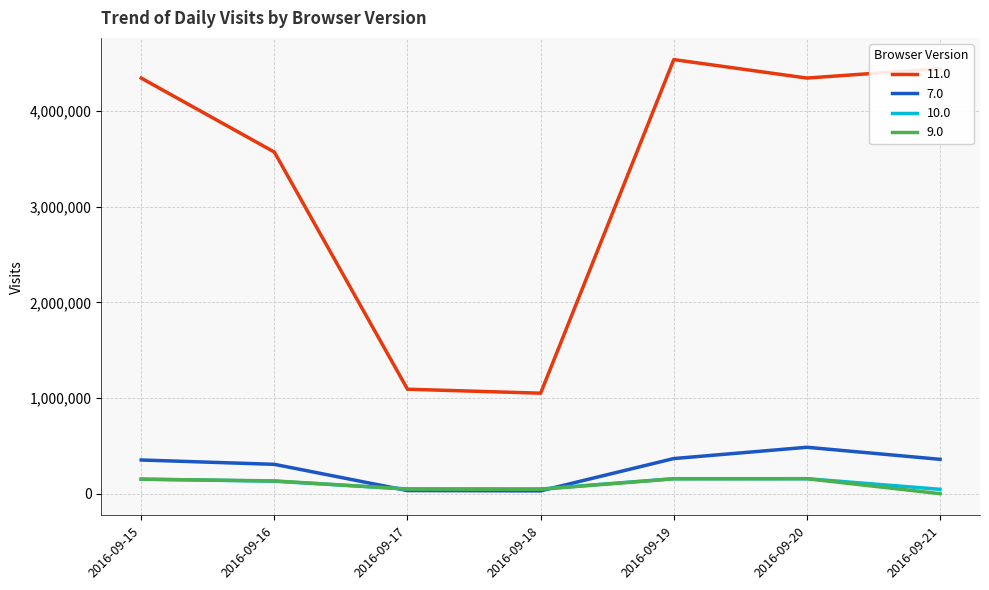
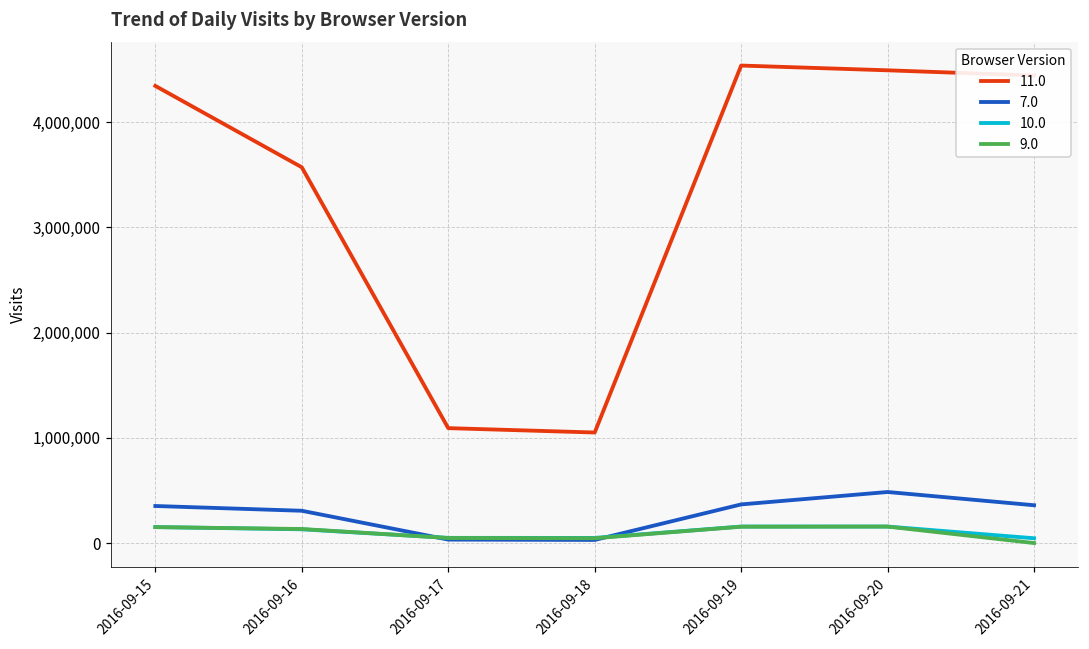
11.0, 2016-09-20: 4,300,000 -> 4,500,000
